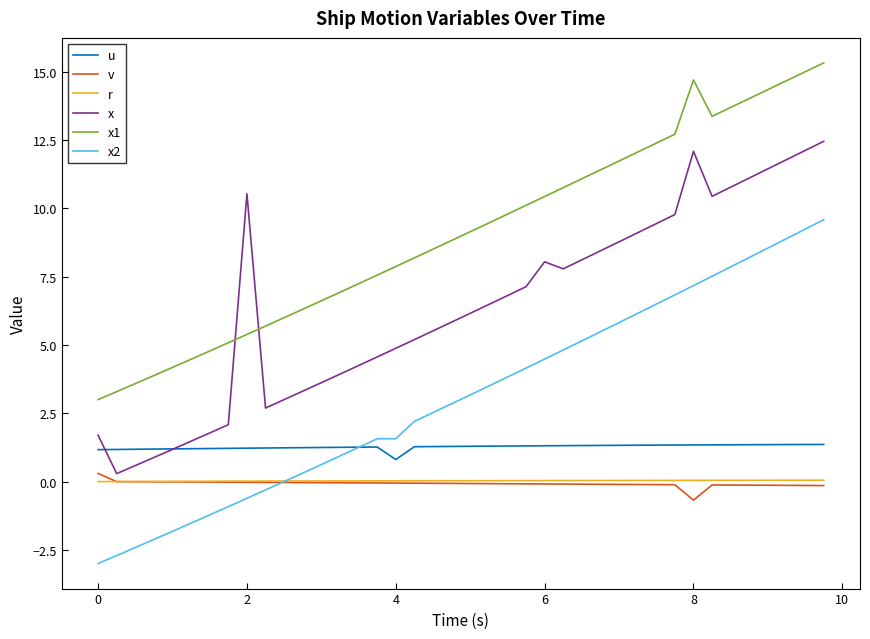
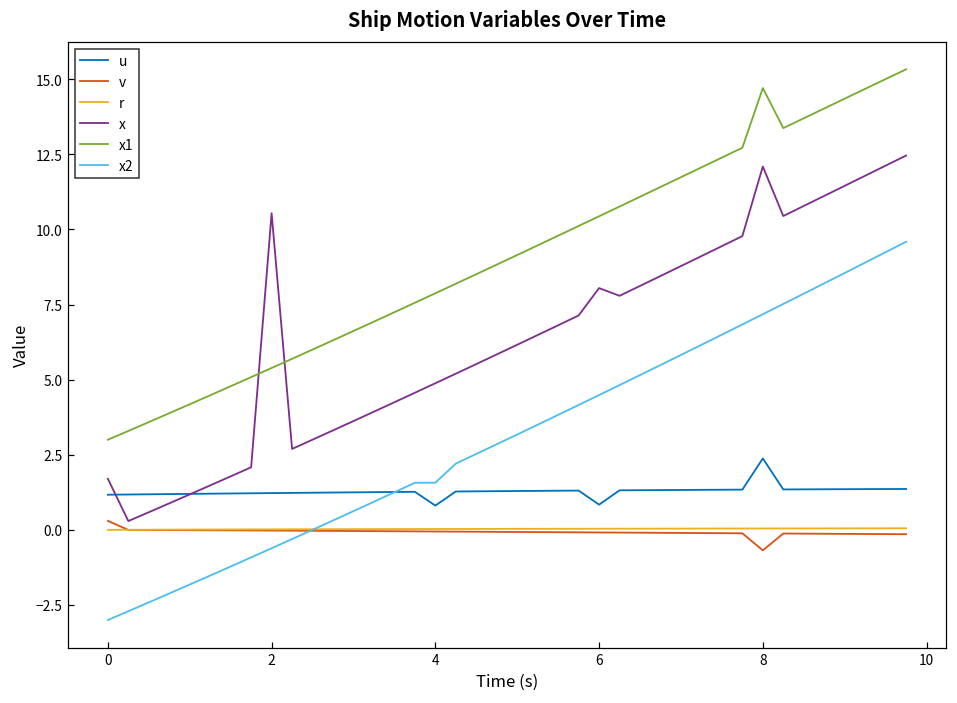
u, 6: 1.3 -> 0.8
u, 8: 1.3 -> 2.4
